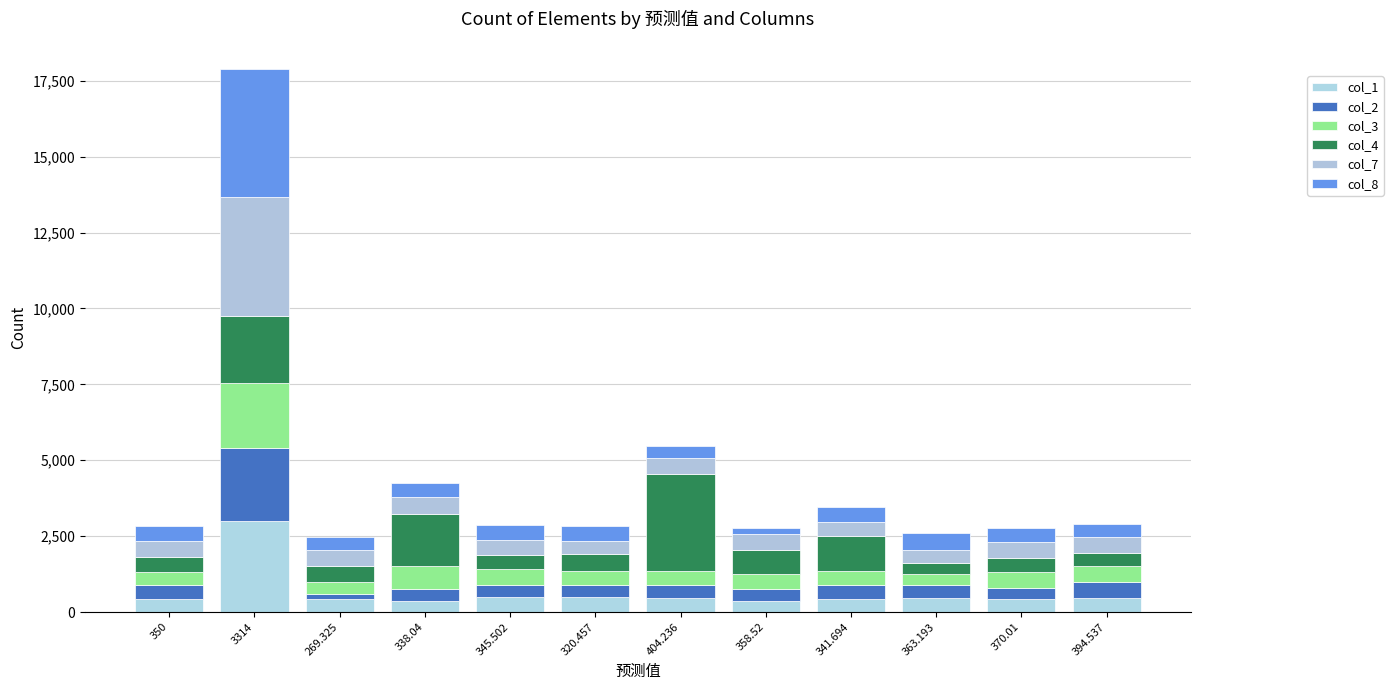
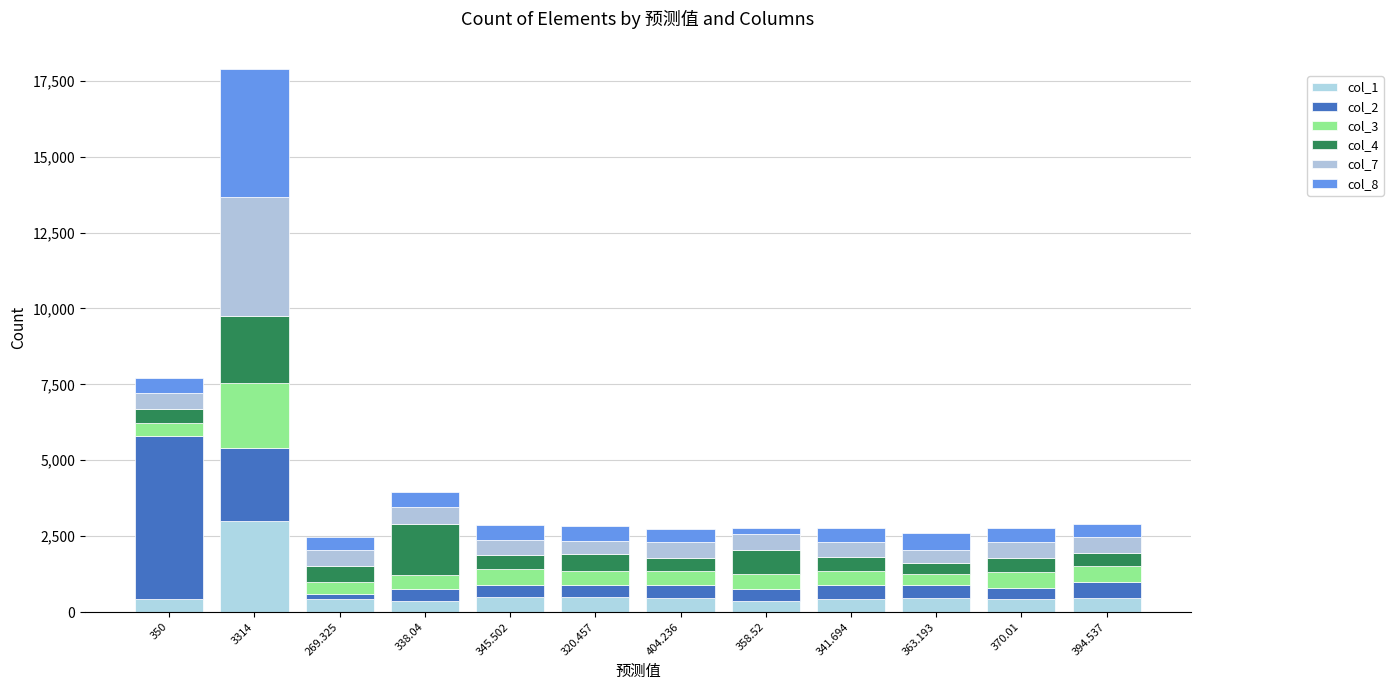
col_2, 350: 500 -> 5,300
col_3, 338.04: 800 -> 500
col_4, 404.236: 3,200 -> 400
col_4, 341.694: 1,100 -> 500
